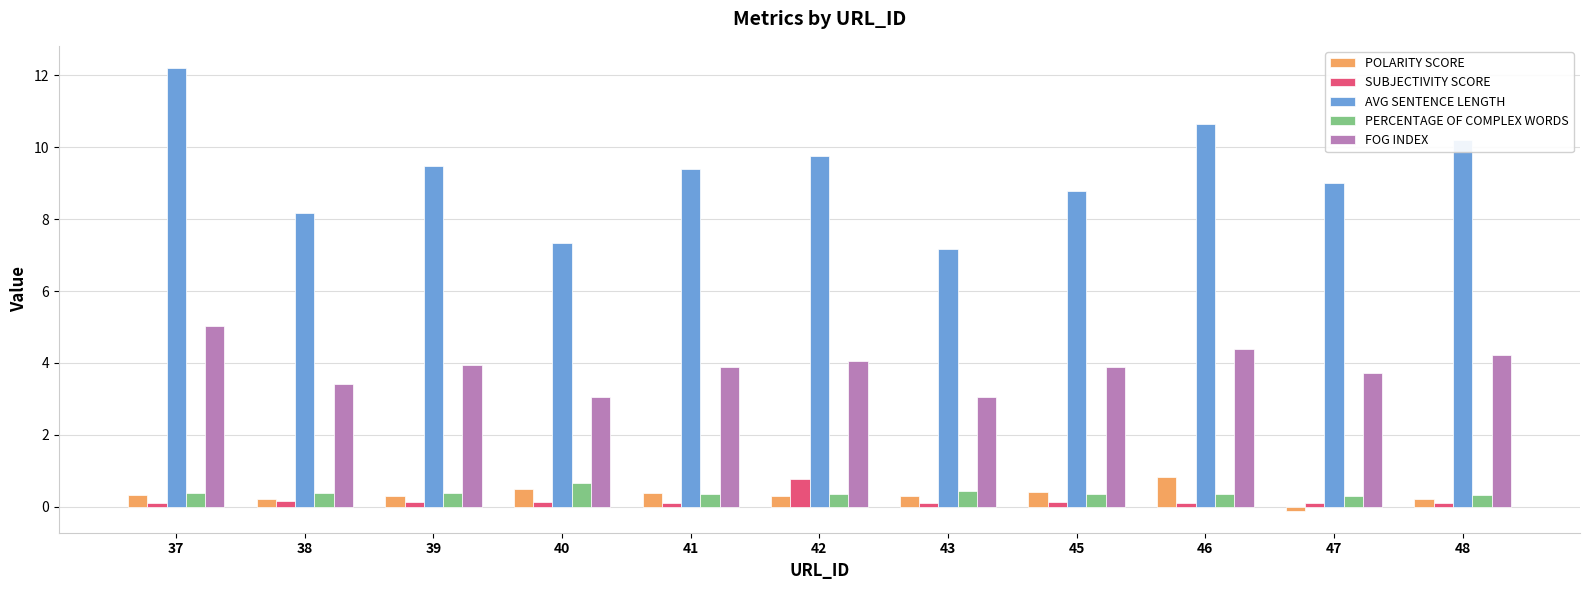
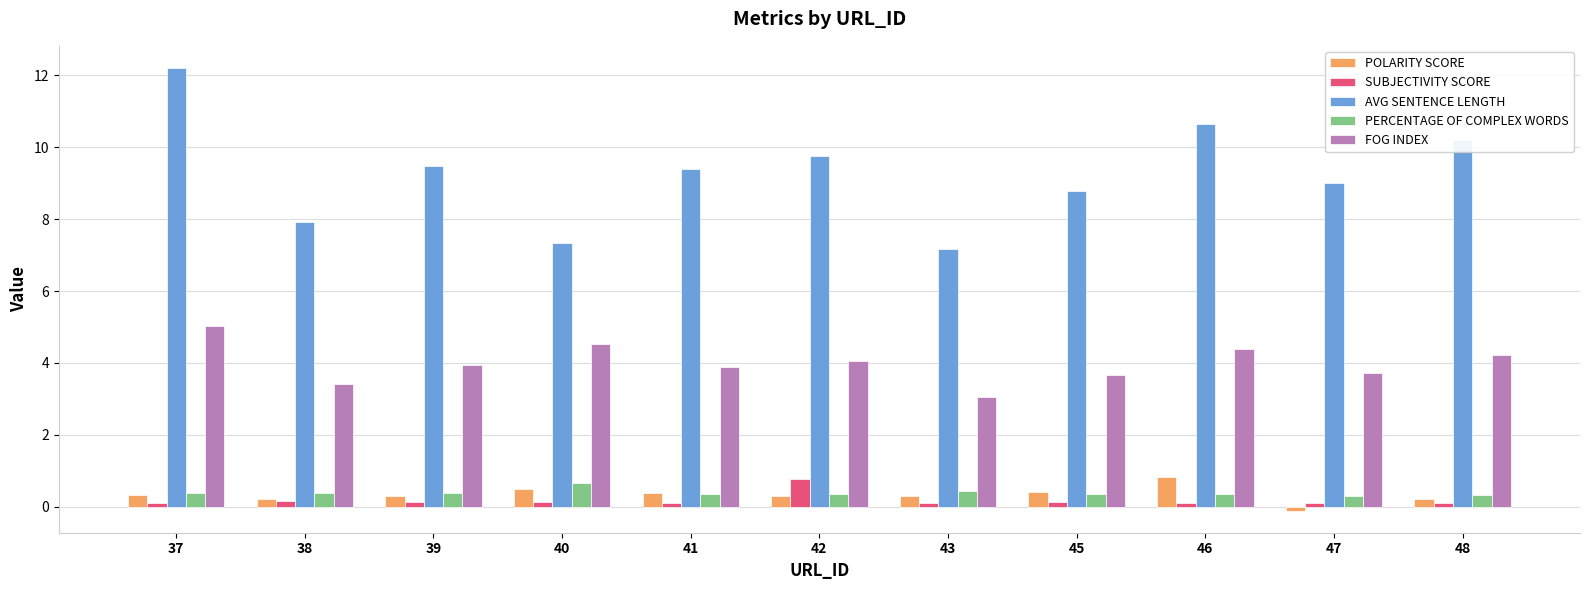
AVG SENTENCE LENGTH, 38: 8.2 -> 7.9
FOG INDEX, 40: 3.1 -> 4.5
FOG INDEX, 45: 3.9 -> 3.7
